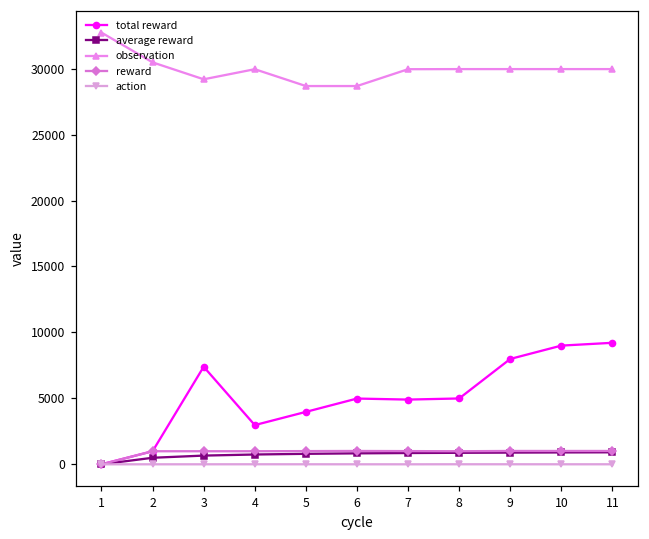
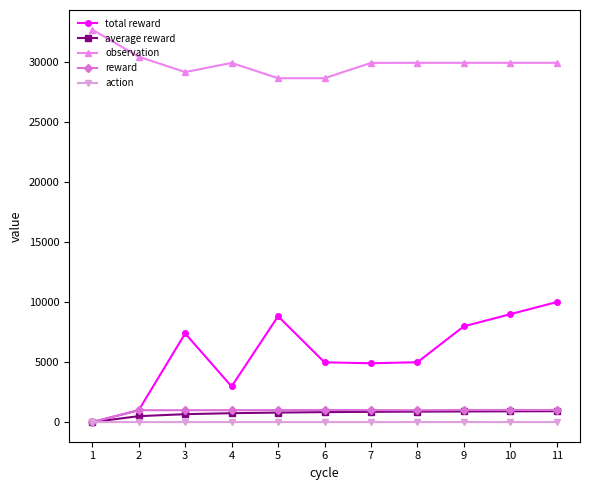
total reward, 5: 4000 -> 8800
total reward, 11: 9200 -> 10000
